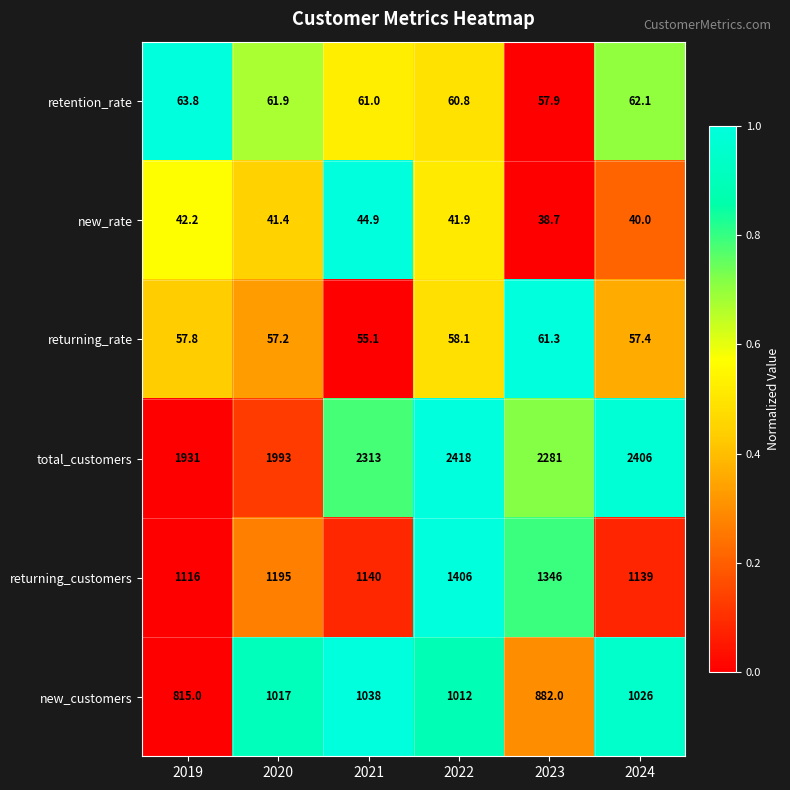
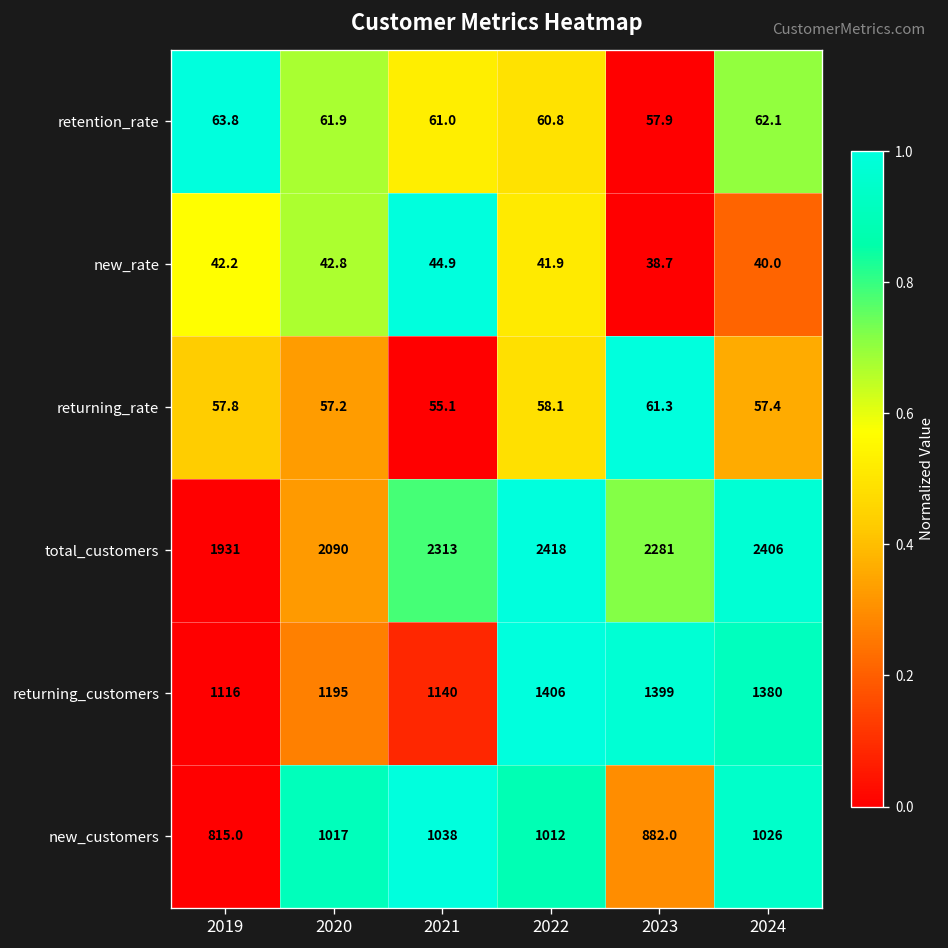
new_rate, 2020: 41.4 -> 42.8
total_customers, 2020: 1993 -> 2090
returning_customers, 2023: 1346 -> 1399
returning_customers, 2024: 1139 -> 1380
